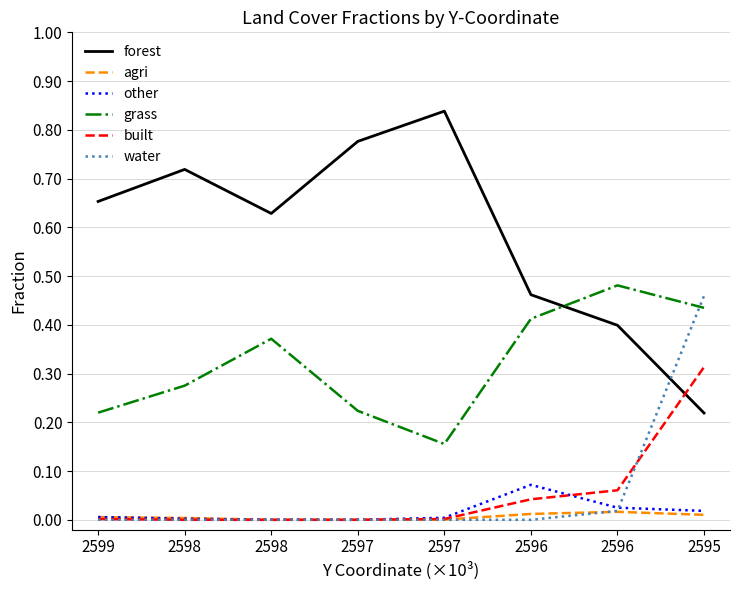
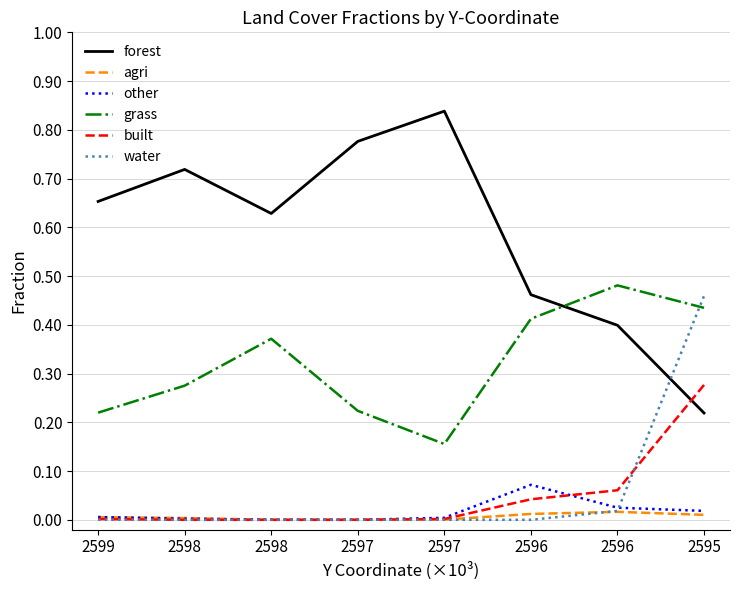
built, 2595: 0.31 -> 0.28
